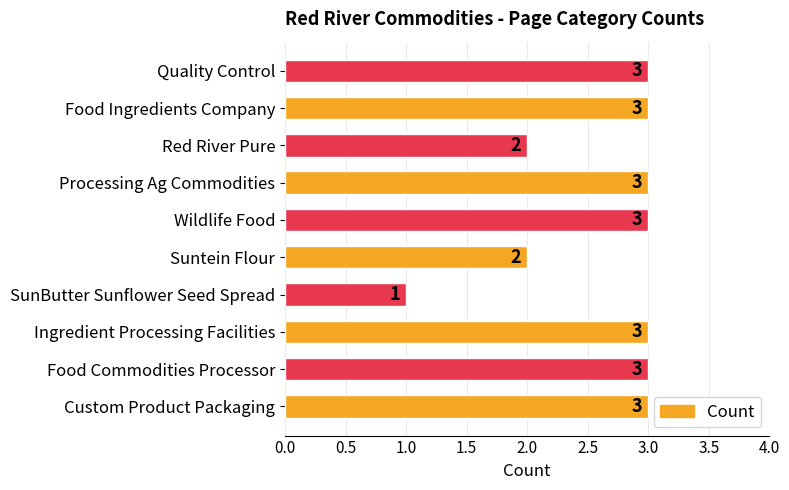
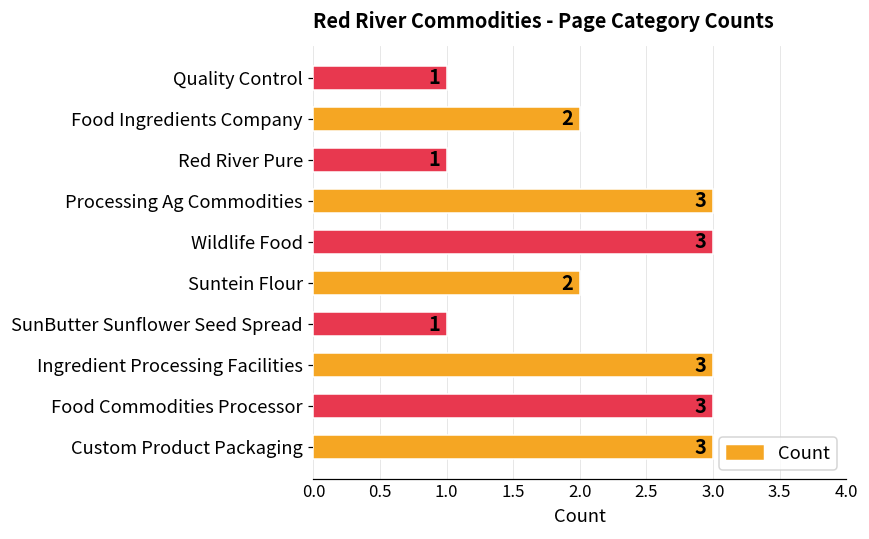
Quality Control: 3 -> 1
Food Ingredients Company: 3 -> 2
Red River Pure: 2 -> 1
